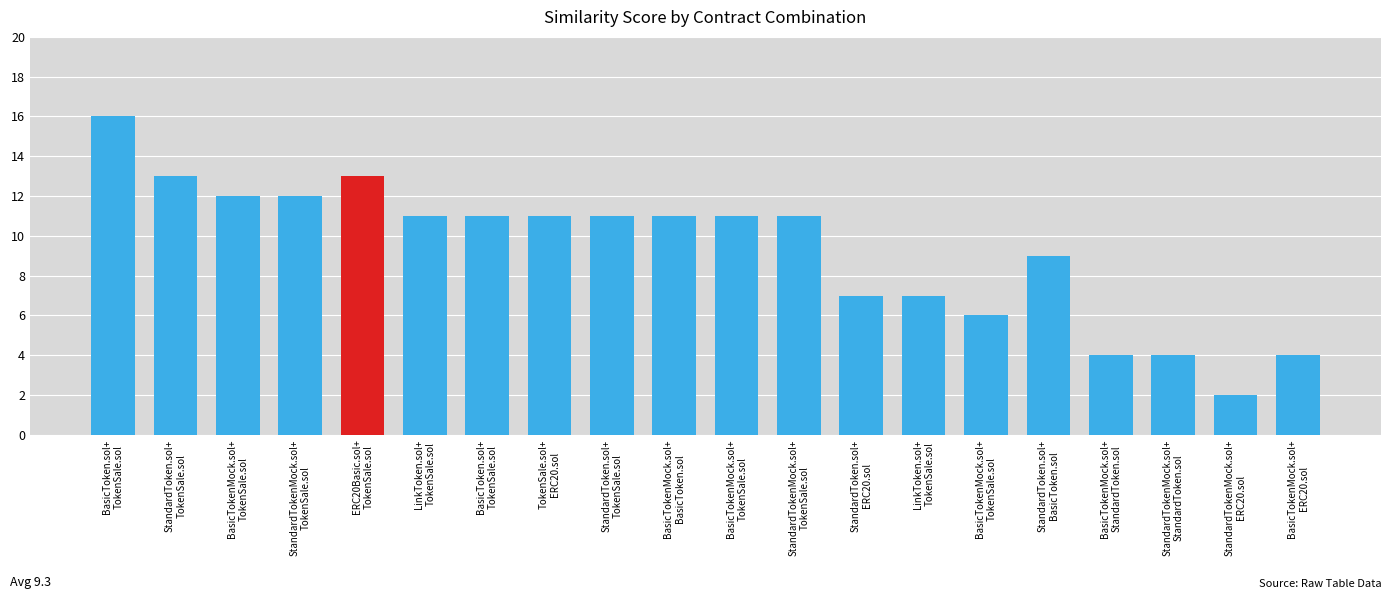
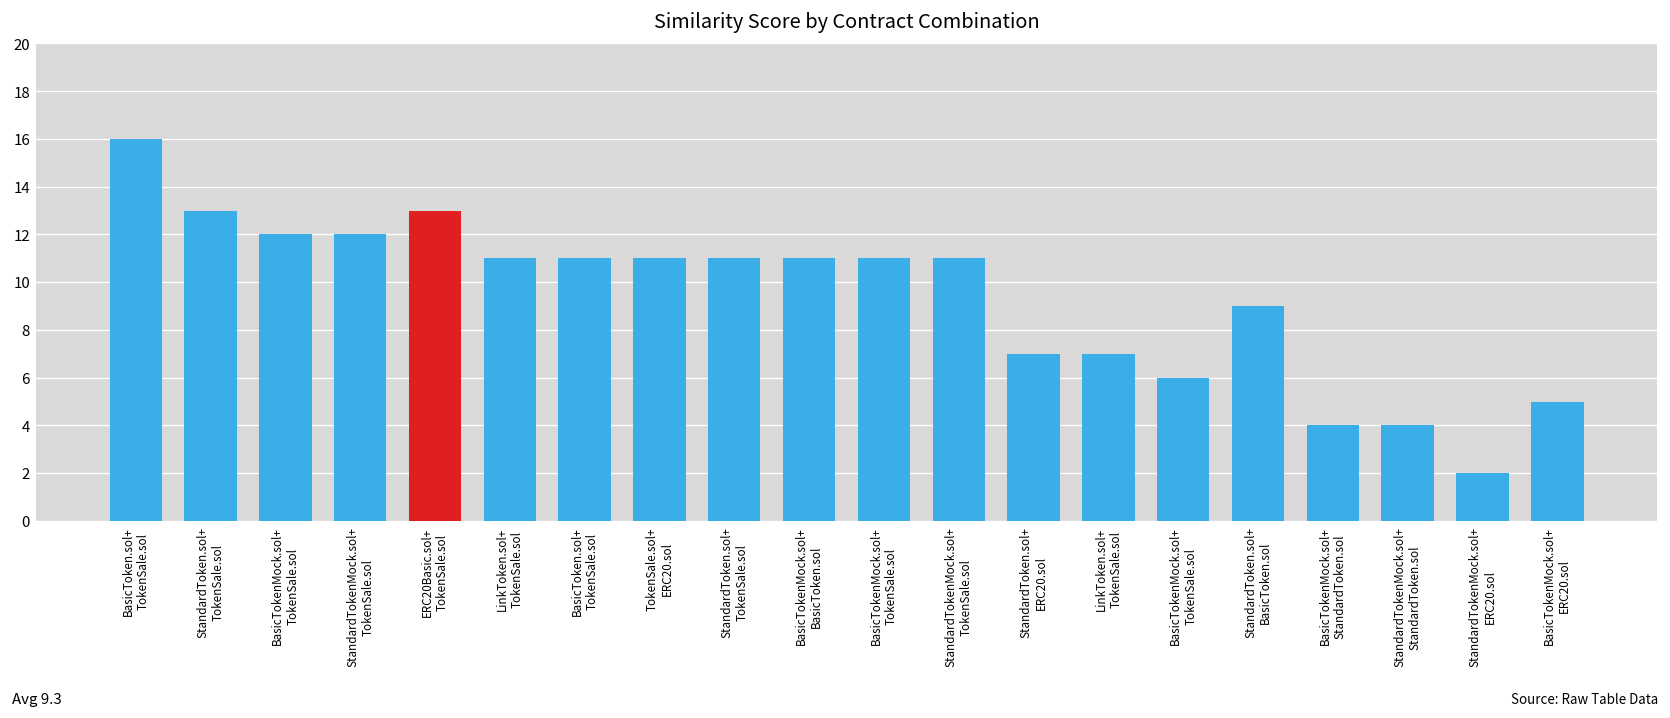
BasicTokenMock.sol+ ERC20.sol: 4 -> 5
